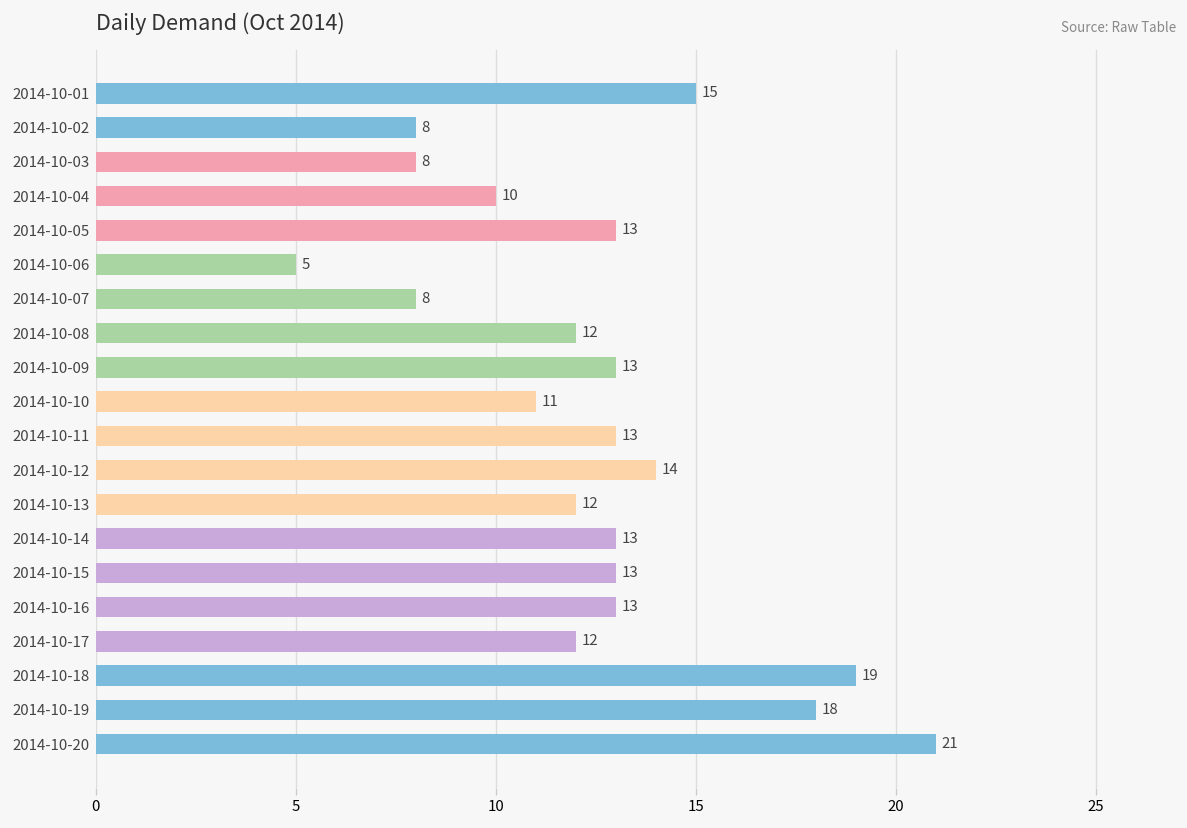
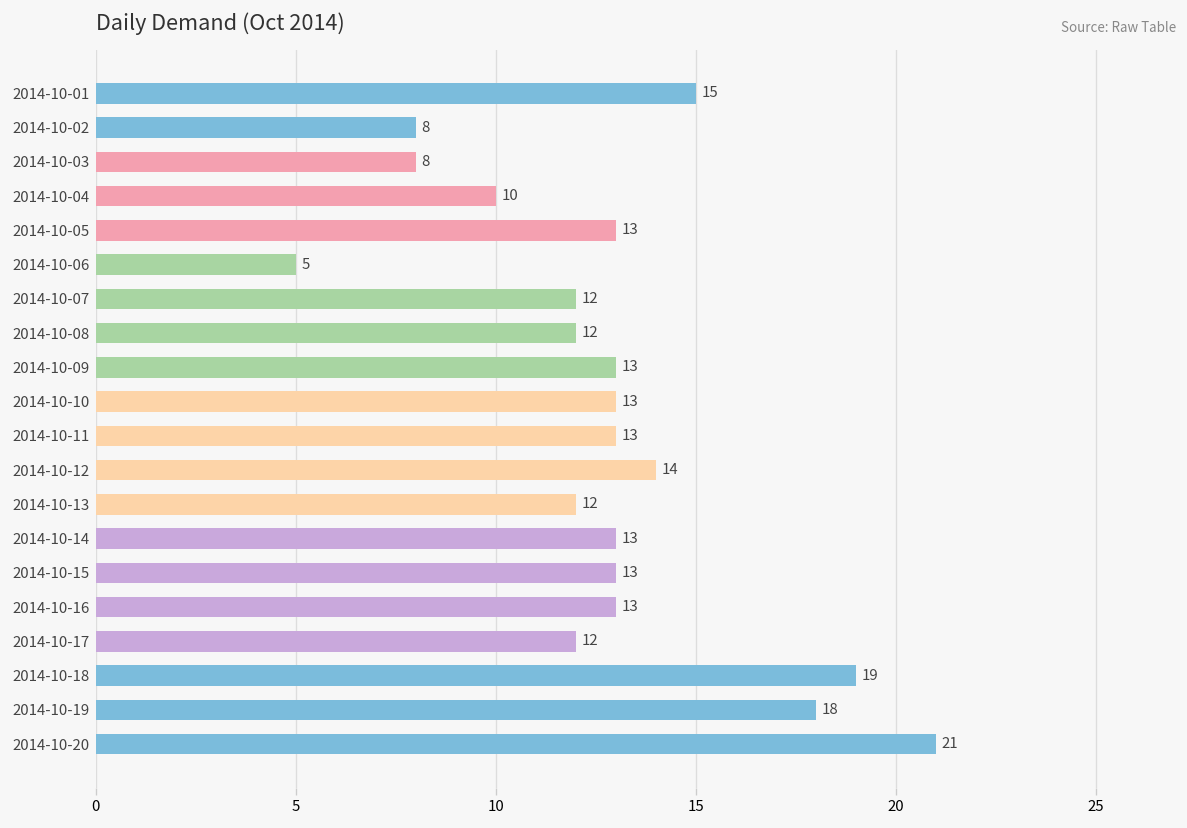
2014-10-07: 8 -> 12
2014-10-10: 11 -> 13
